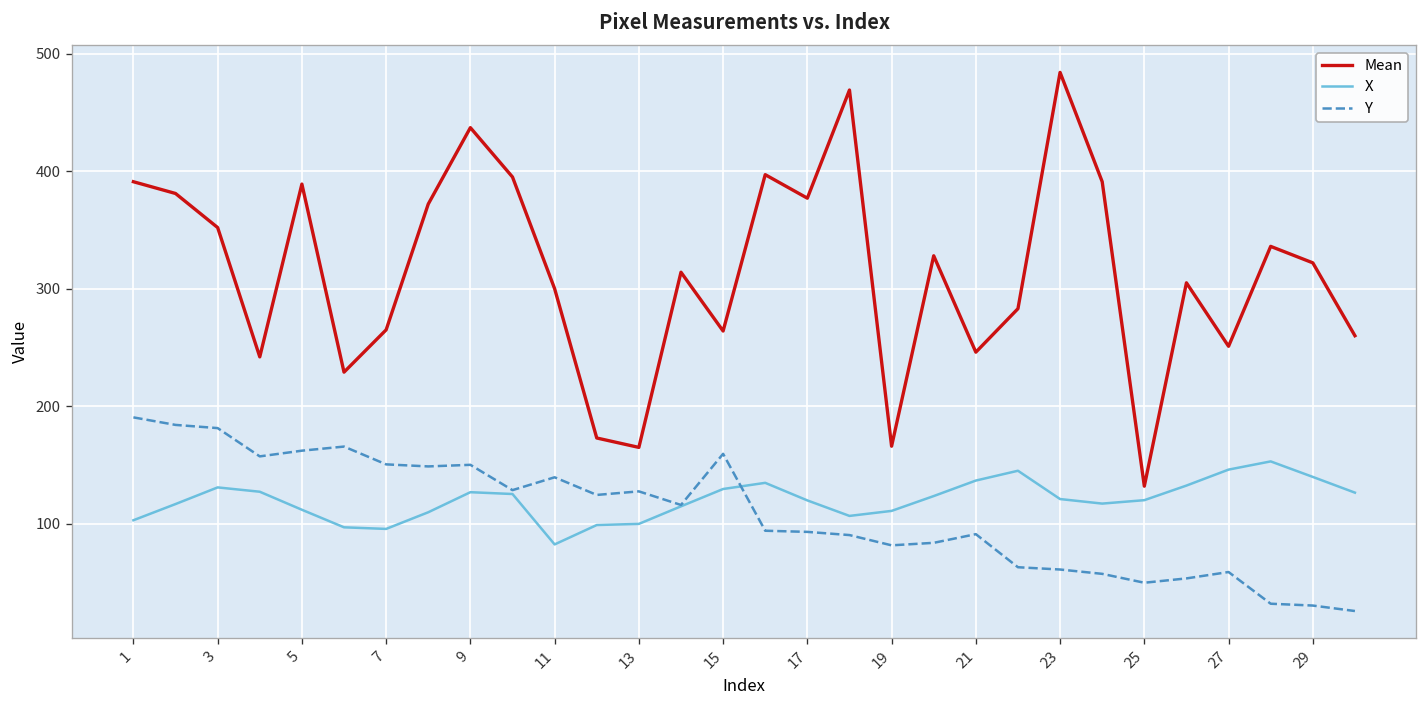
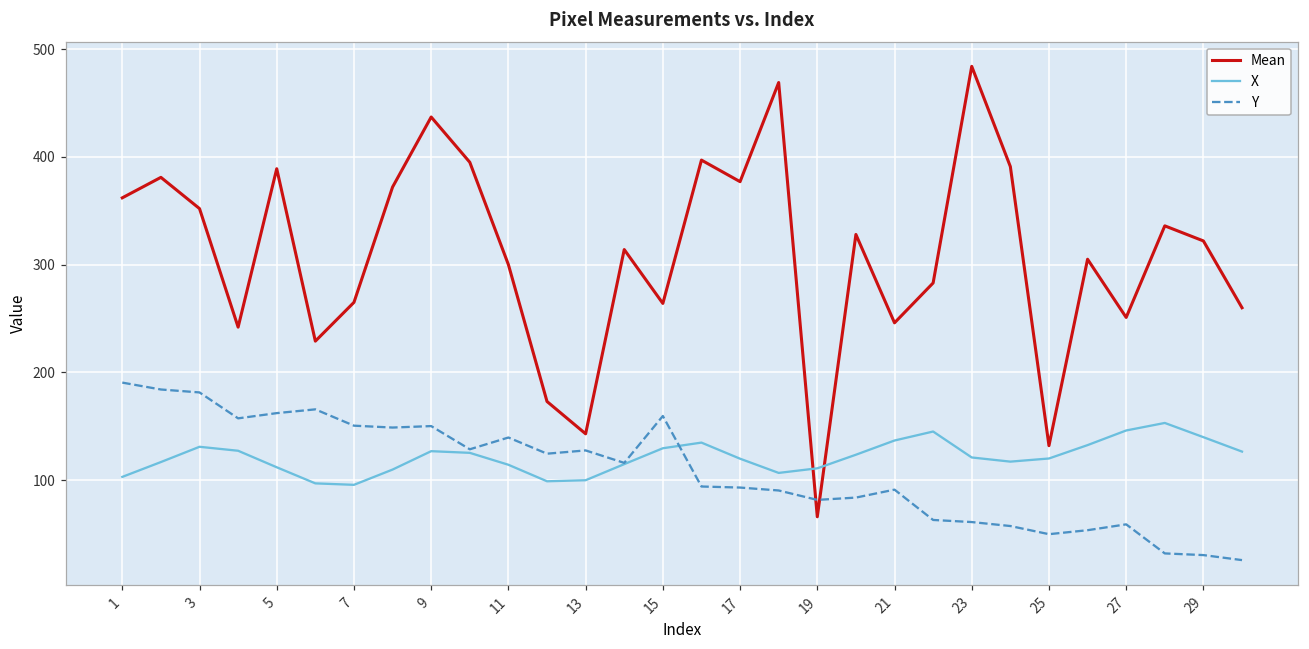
Mean, 1: 390 -> 360
X, 11: 80 -> 110
Mean, 13: 170 -> 140
Mean, 19: 170 -> 70
